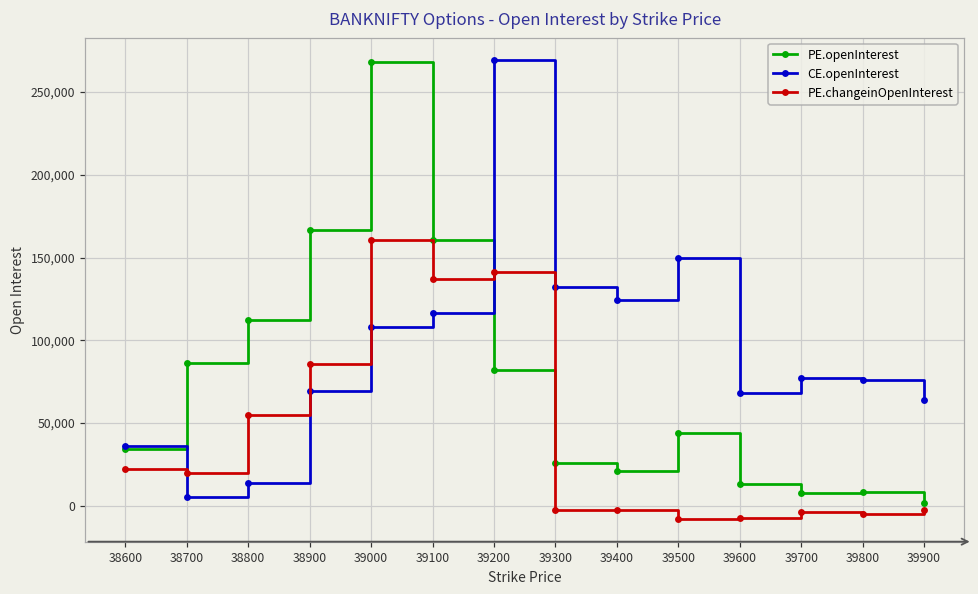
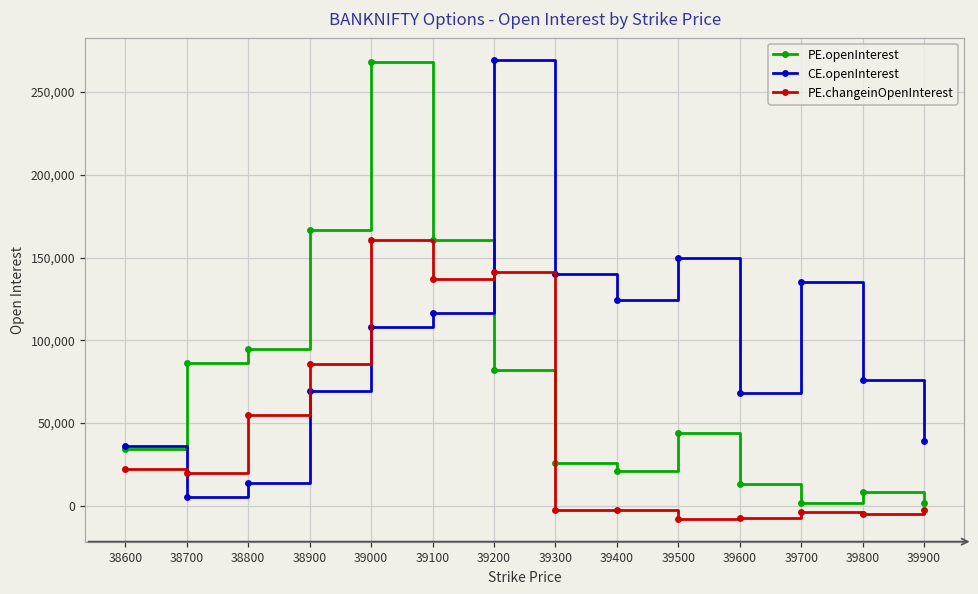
PE.openInterest, 38800: 112,000 -> 95,000
CE.openInterest, 39300: 132,000 -> 140,000
PE.openInterest, 39700: 8,000 -> 1,000
CE.openInterest, 39700: 77,000 -> 135,000
CE.openInterest, 39900: 64,000 -> 39,000
